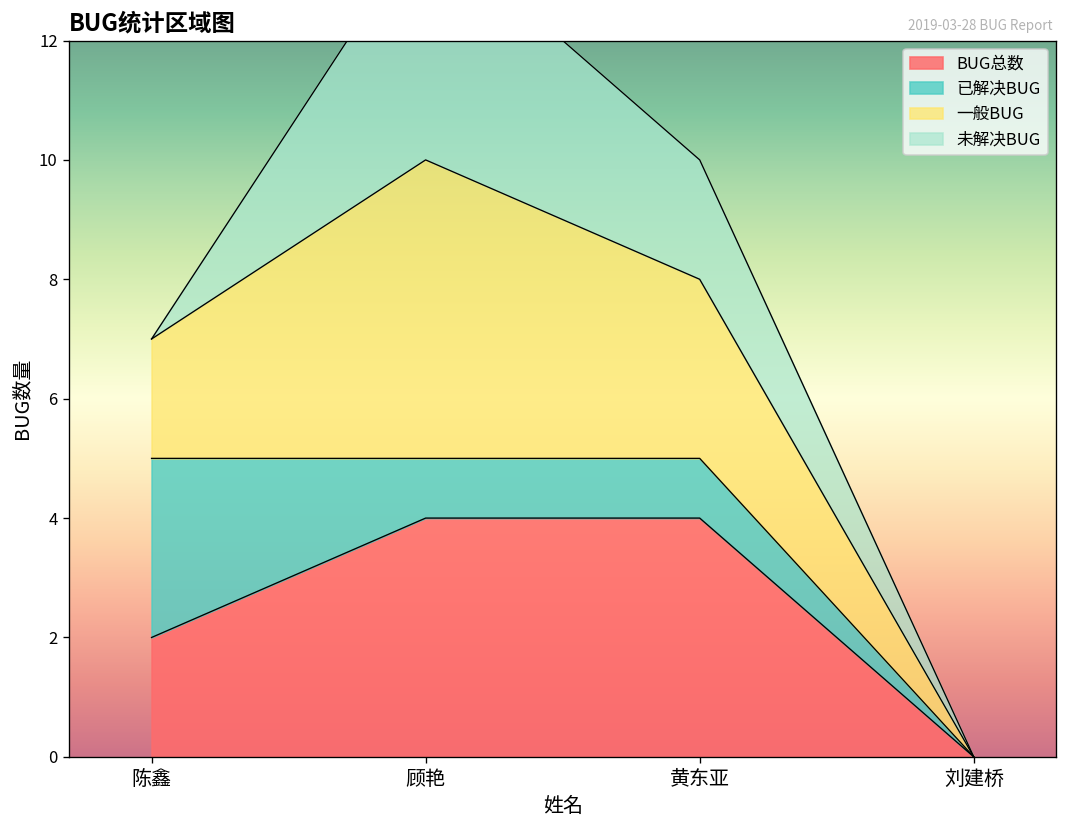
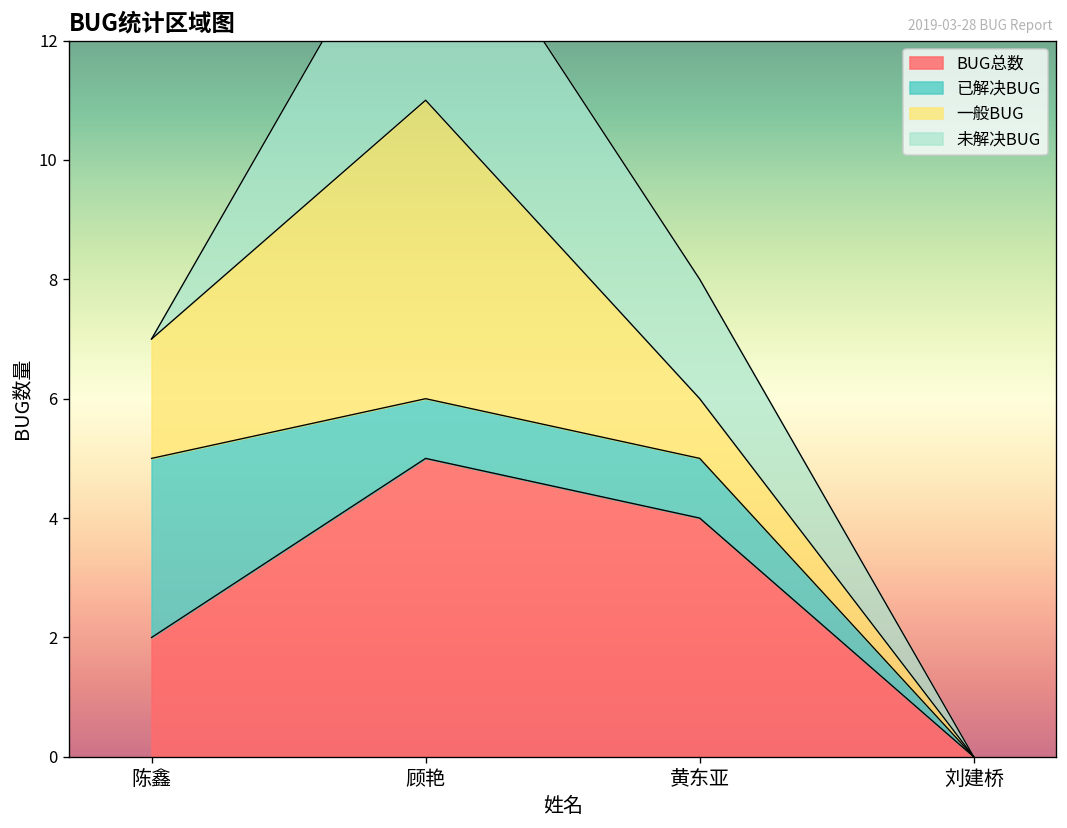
BUG总数, 顾艳: 4 -> 5
一般BUG, 黄东亚: 3 -> 1
